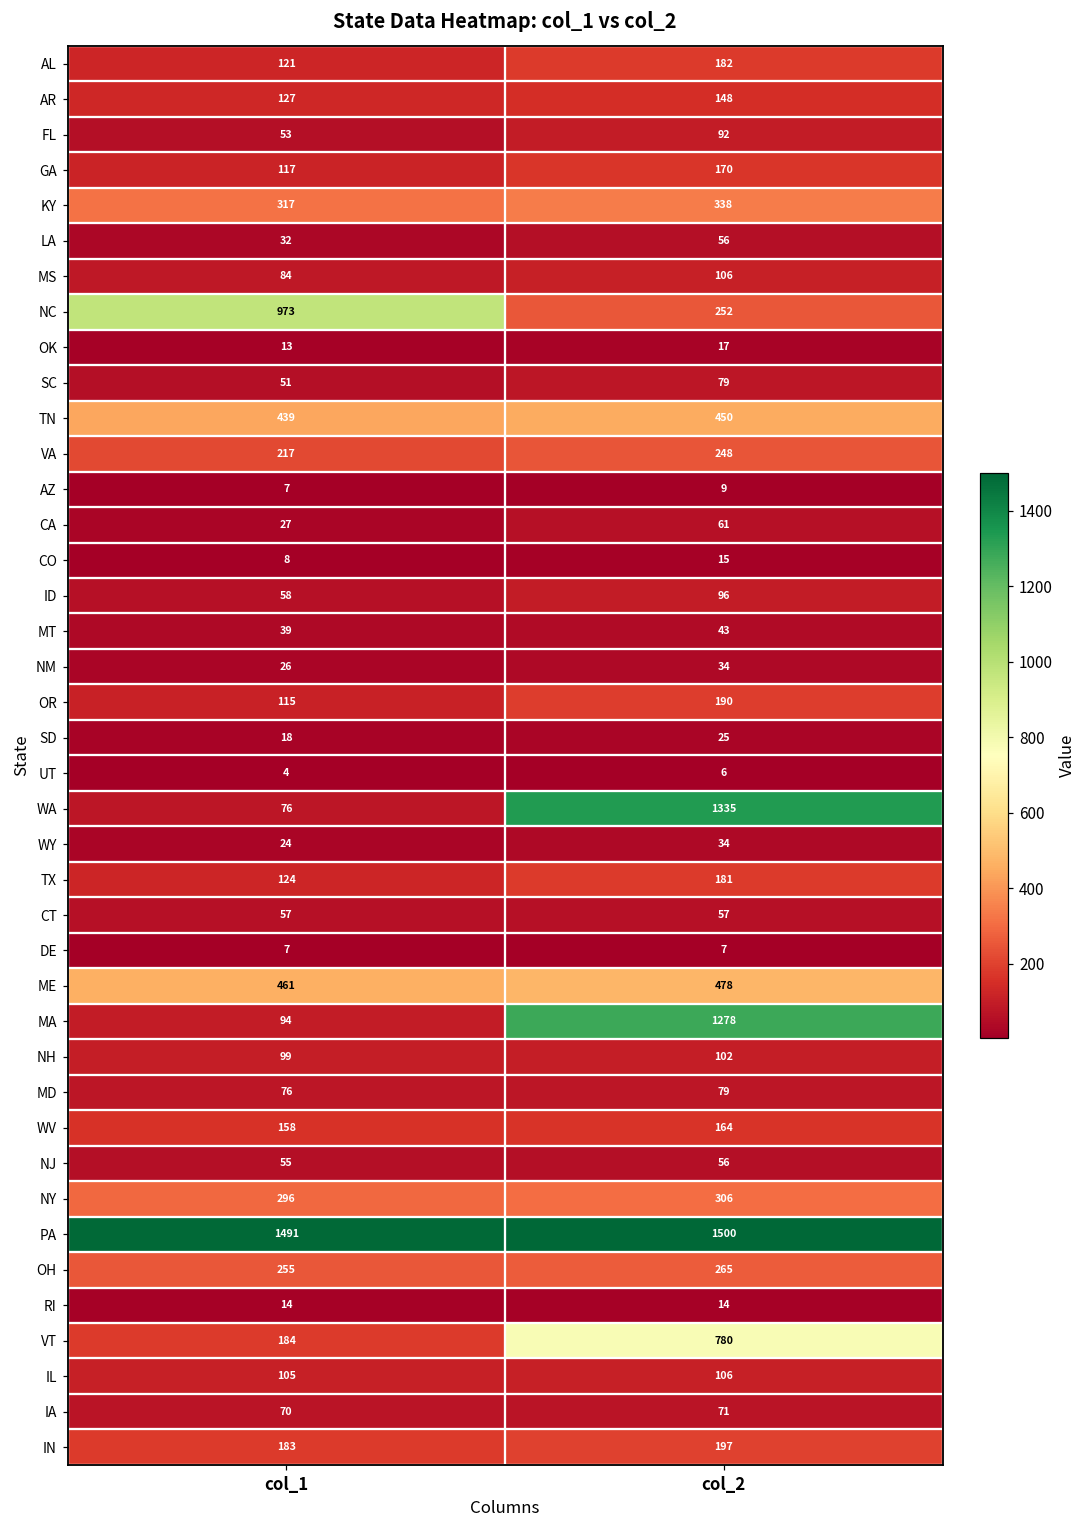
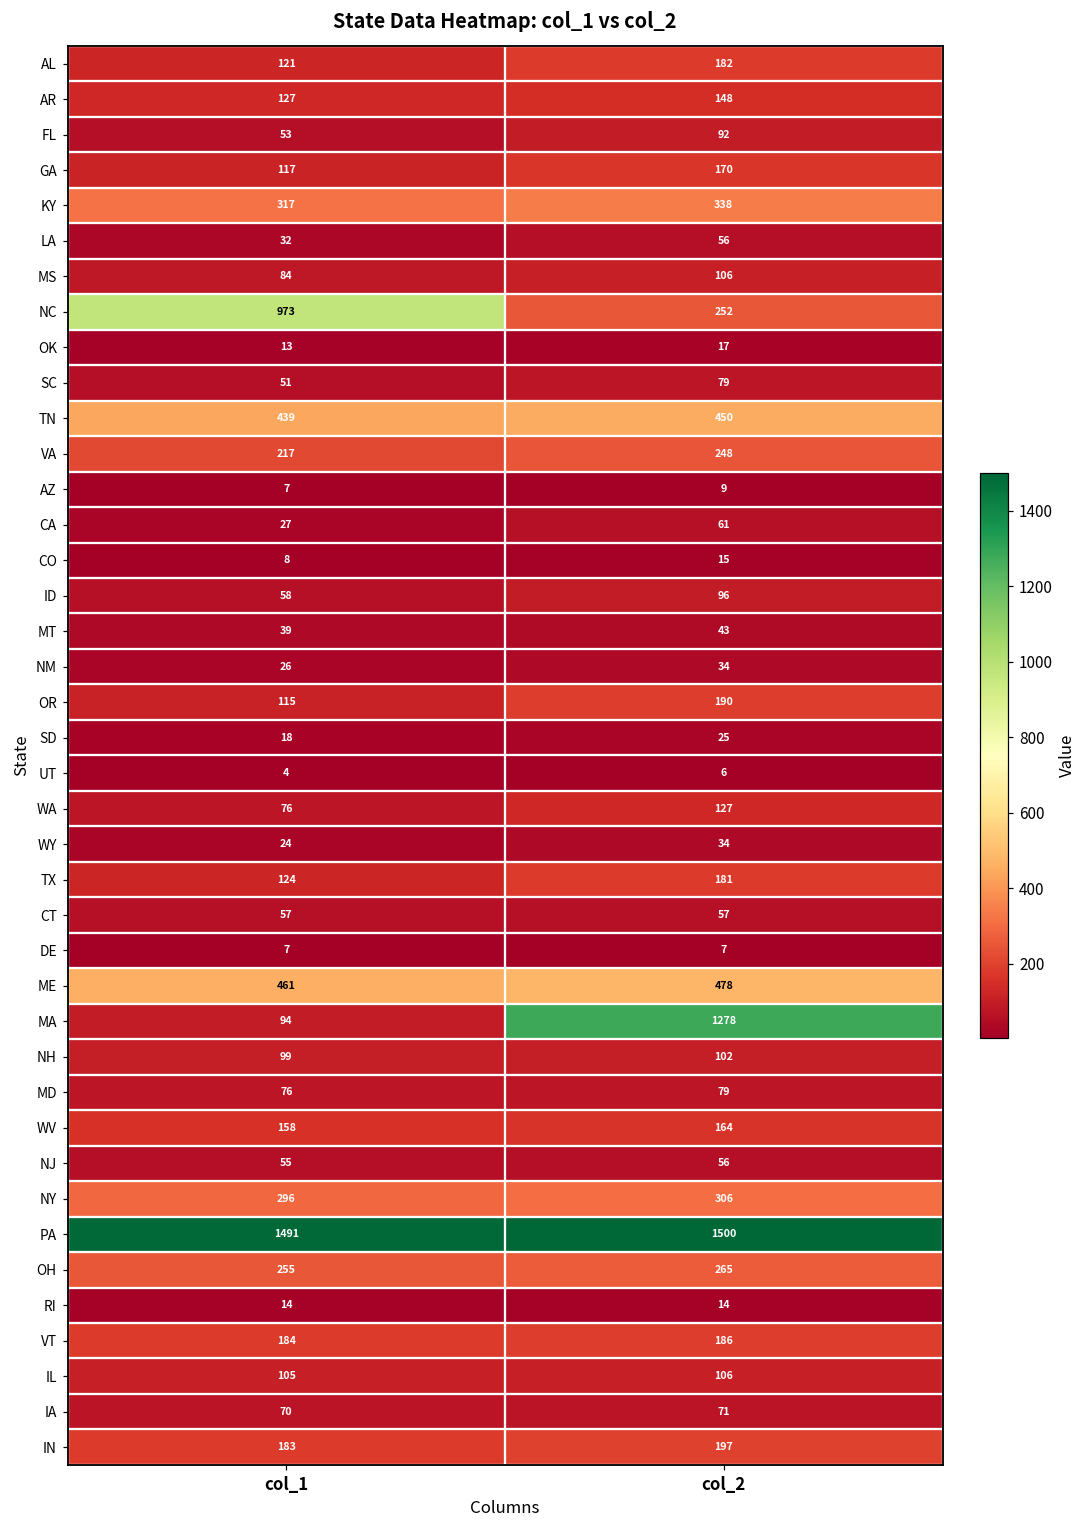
WA, col_2: 1335 -> 127
VT, col_2: 780 -> 186
